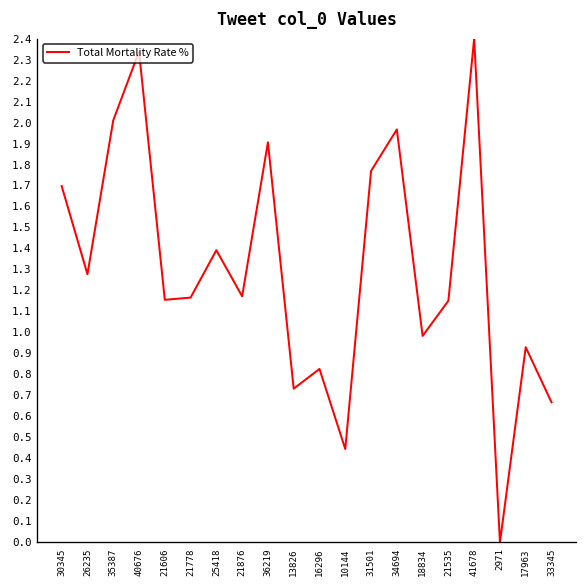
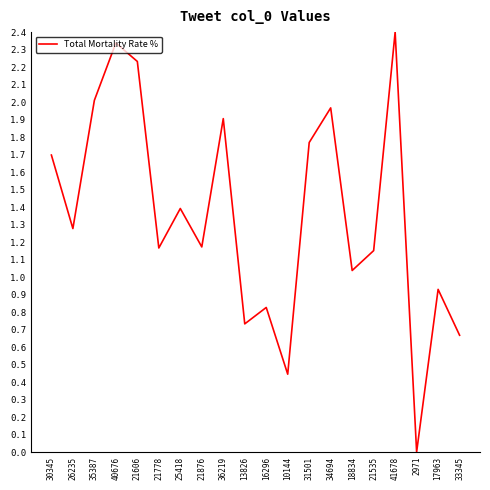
21606: 1.16 -> 2.23
18834: 0.98 -> 1.04
